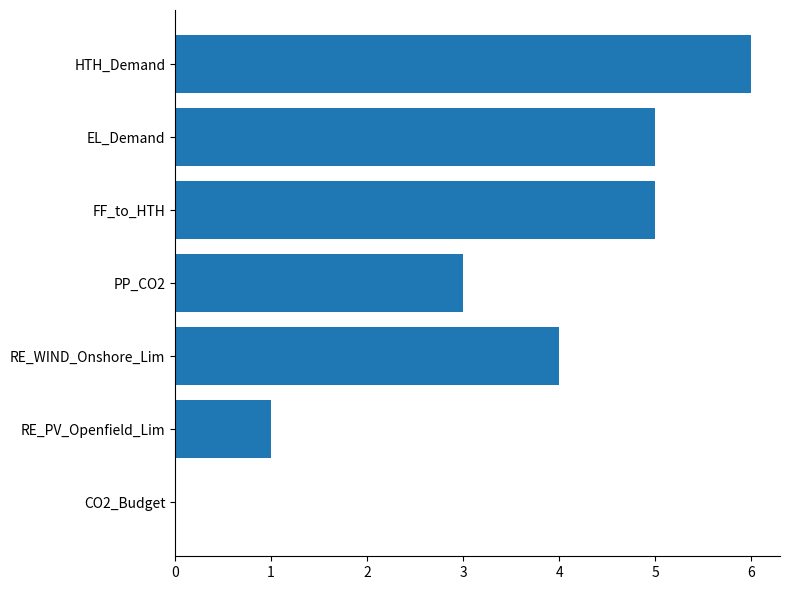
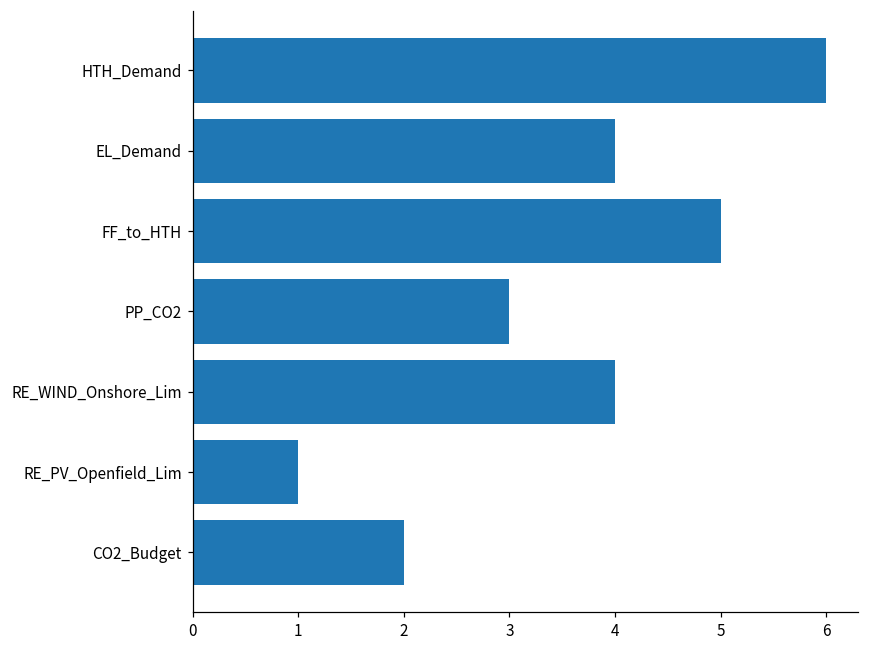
EL_Demand: 5 -> 4
CO2_Budget: 0 -> 2
